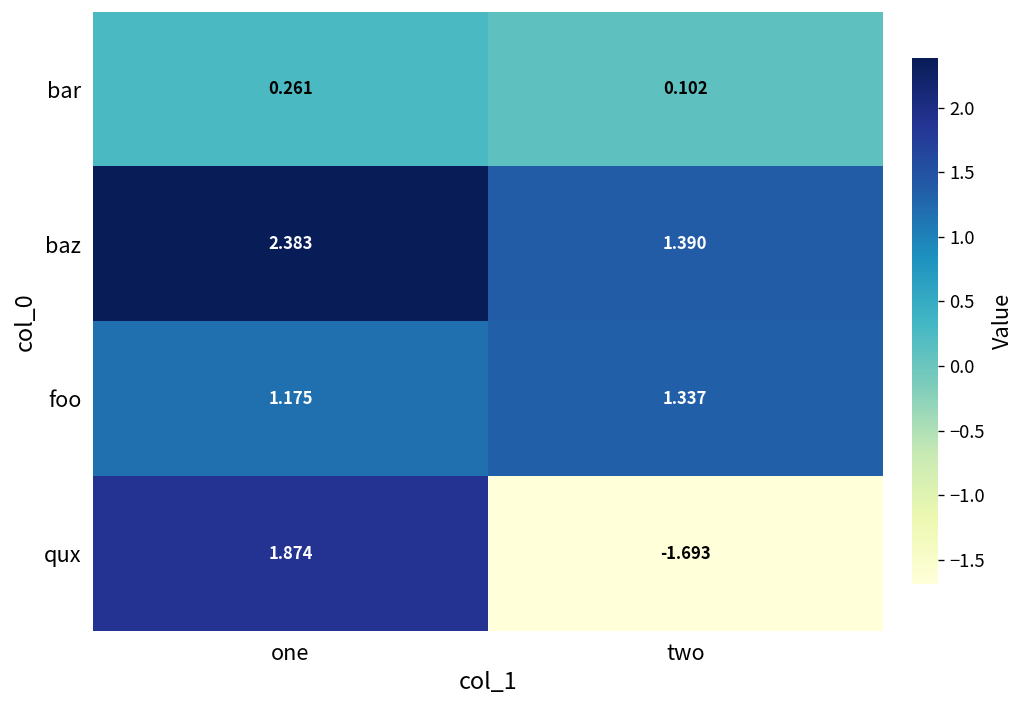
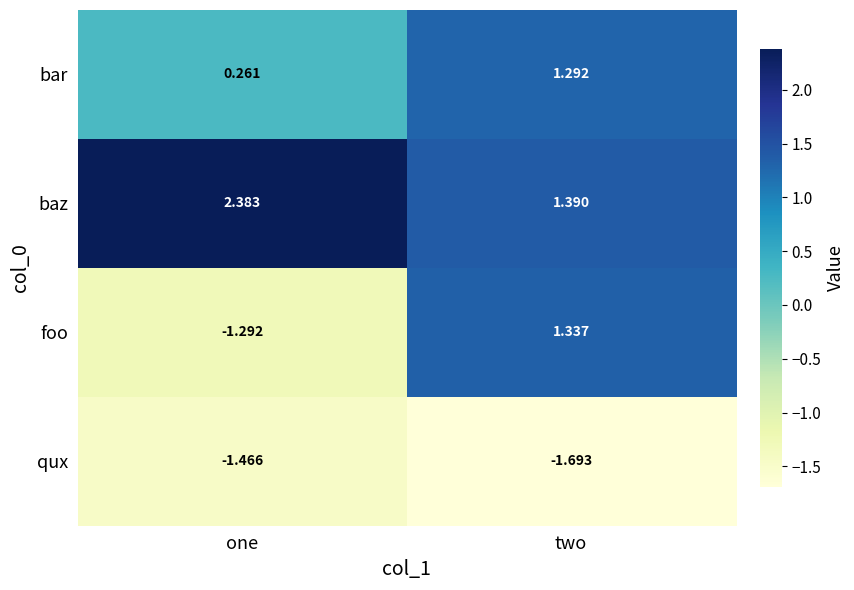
bar, two: 0.102 -> 1.292
foo, one: 1.175 -> -1.292
qux, one: 1.874 -> -1.466
